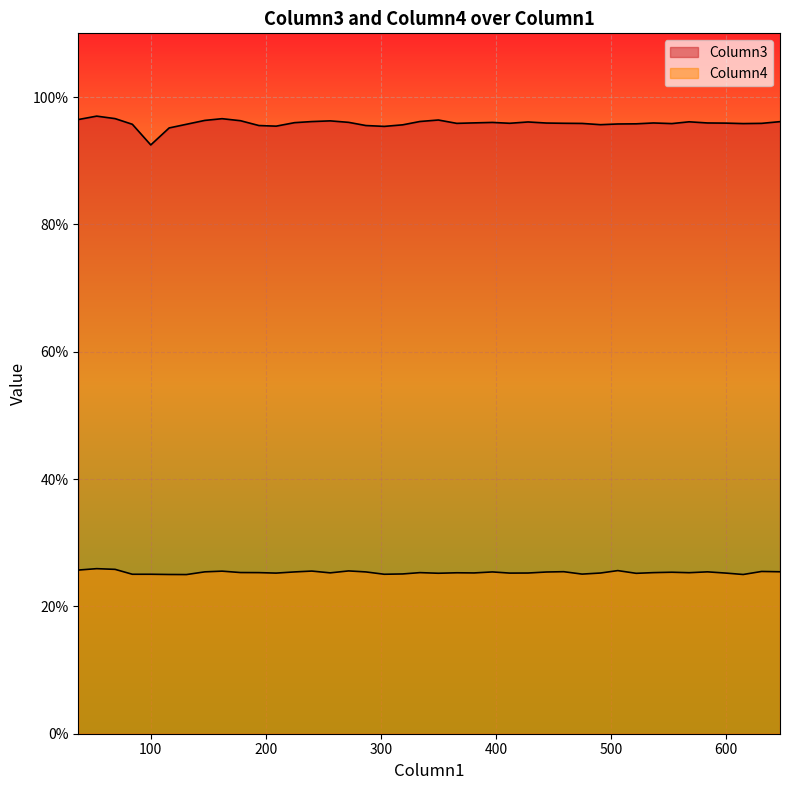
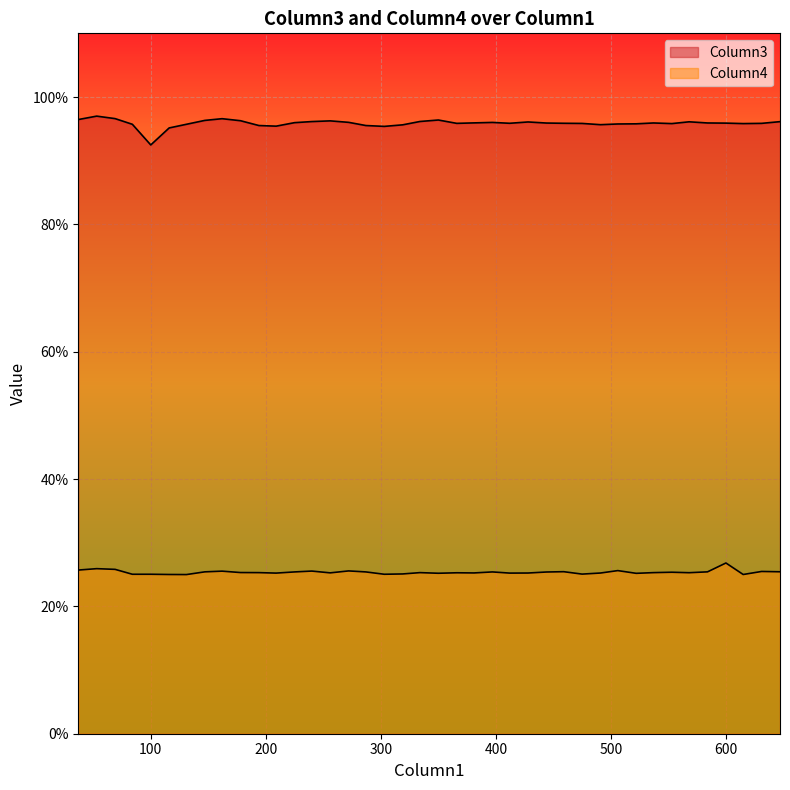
Column4, 600: 25% -> 27%
